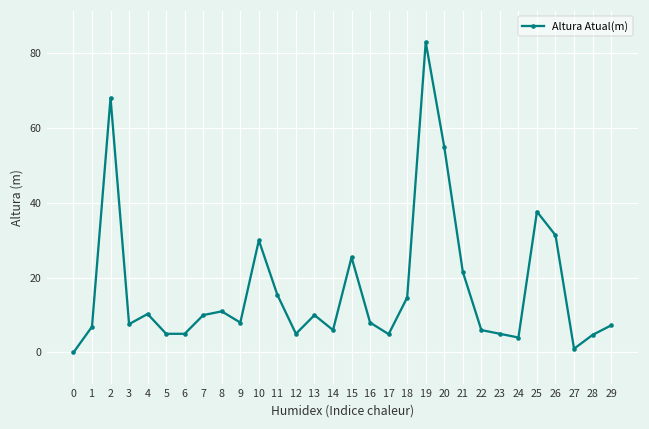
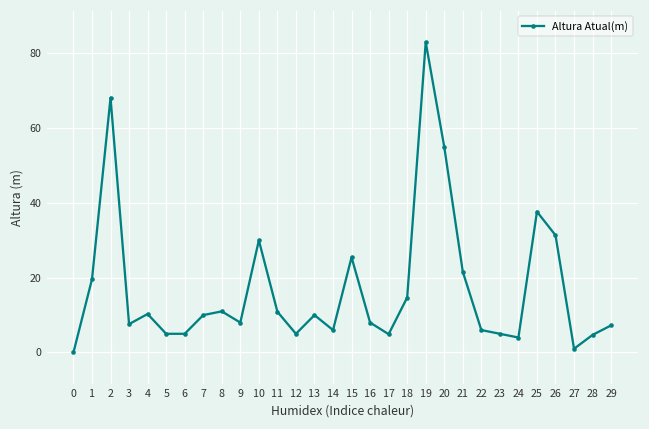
1: 7 -> 20
11: 15 -> 11
